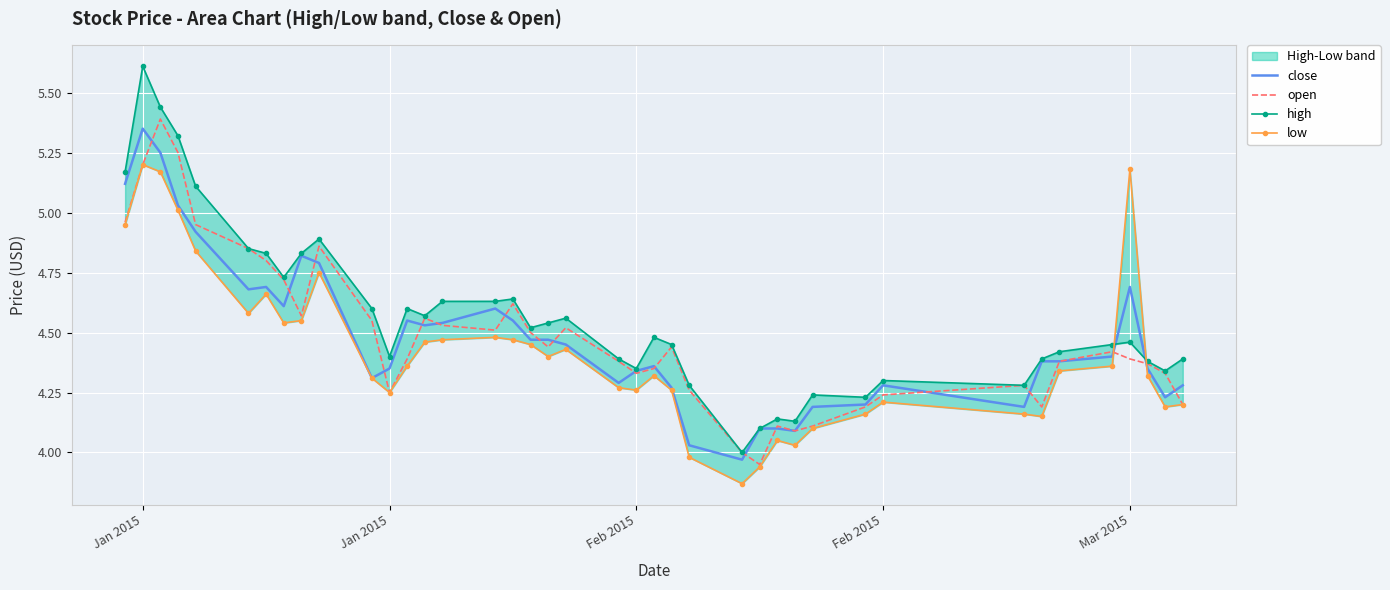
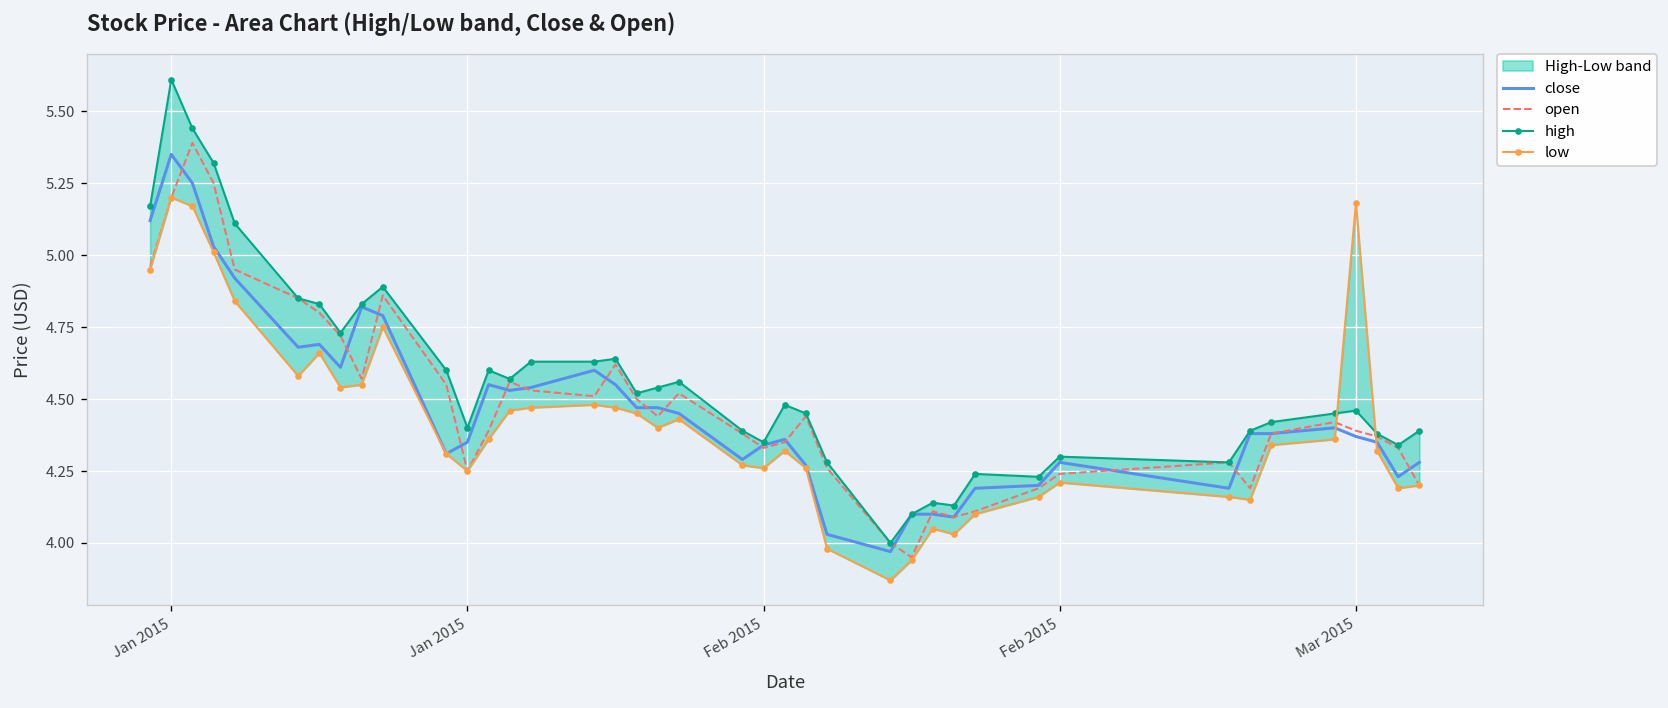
close, Mar 2015: 4.69 -> 4.37
